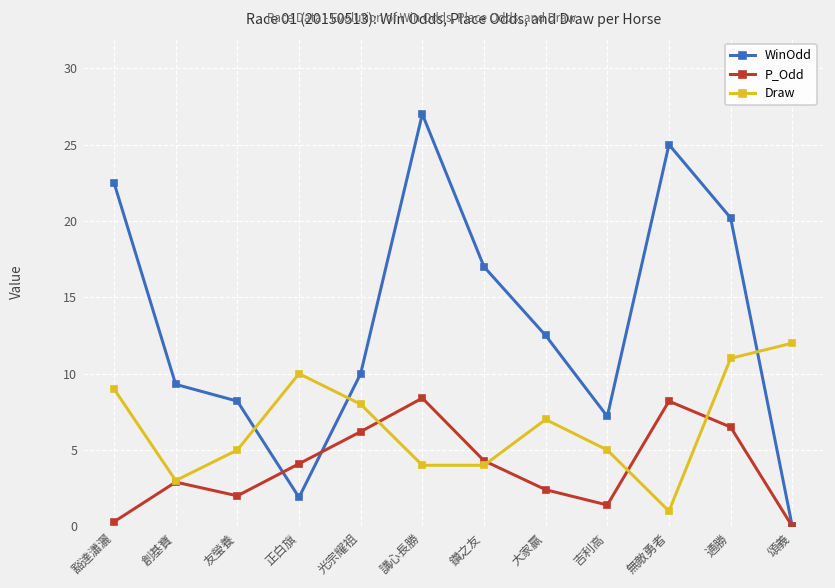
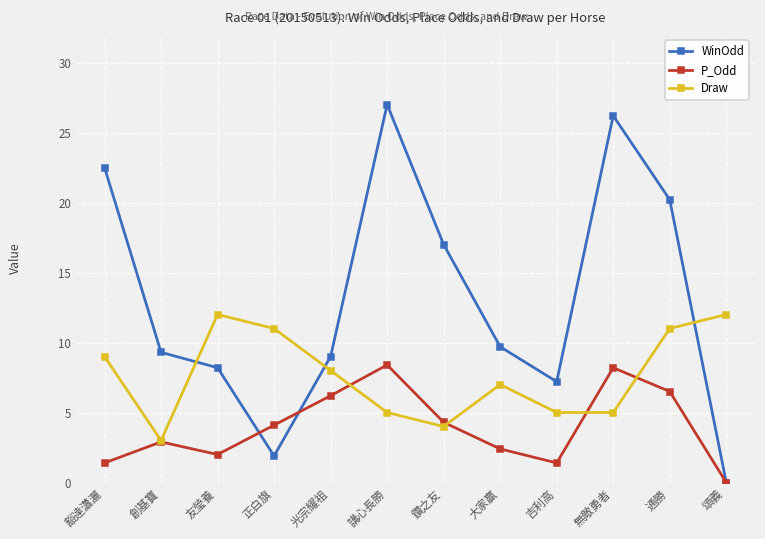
P_Odd, 豁達瀟灑: 0.3 -> 1.4
Draw, 友瑩養: 5 -> 12
Draw, 正白旗: 10 -> 11
WinOdd, 光宗耀祖: 10 -> 9
Draw, 講心長勝: 4 -> 5
WinOdd, 大家贏: 12.5 -> 9.7
WinOdd, 無敵勇者: 25.0 -> 26.2
Draw, 無敵勇者: 1 -> 5
